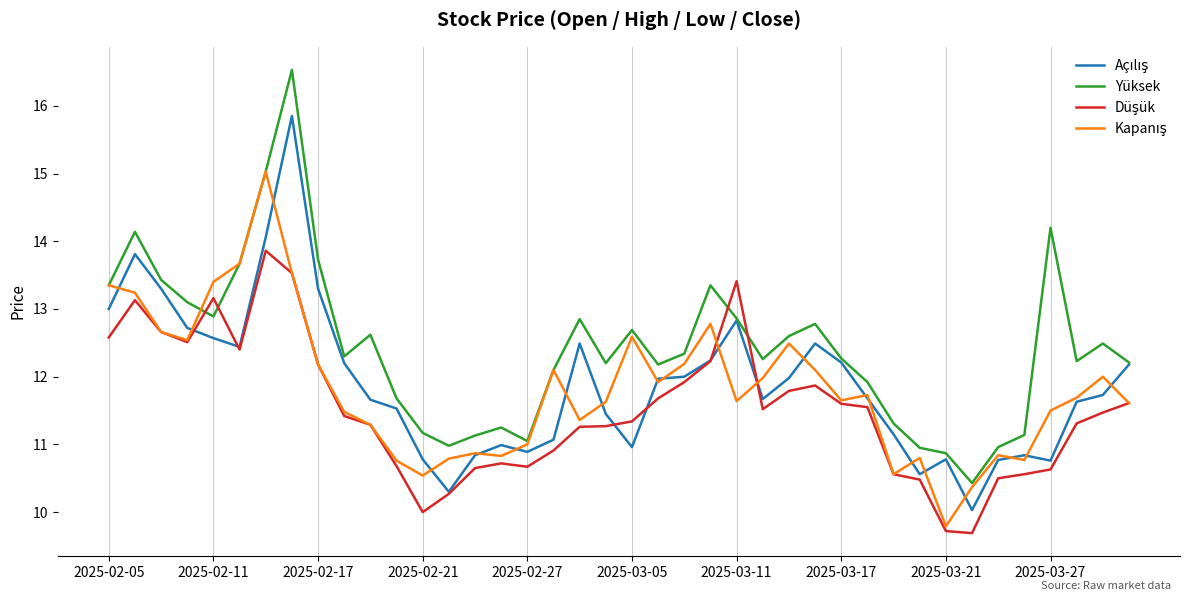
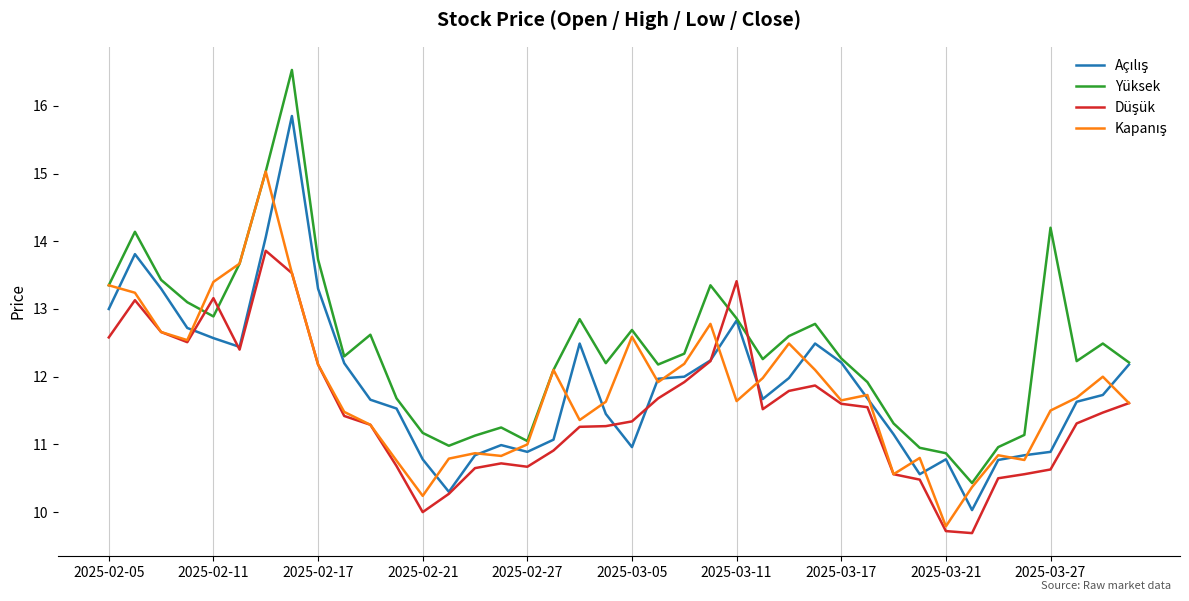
Kapanış, 2025-02-21: 10.5 -> 10.2
Açılış, 2025-03-27: 10.8 -> 10.9
